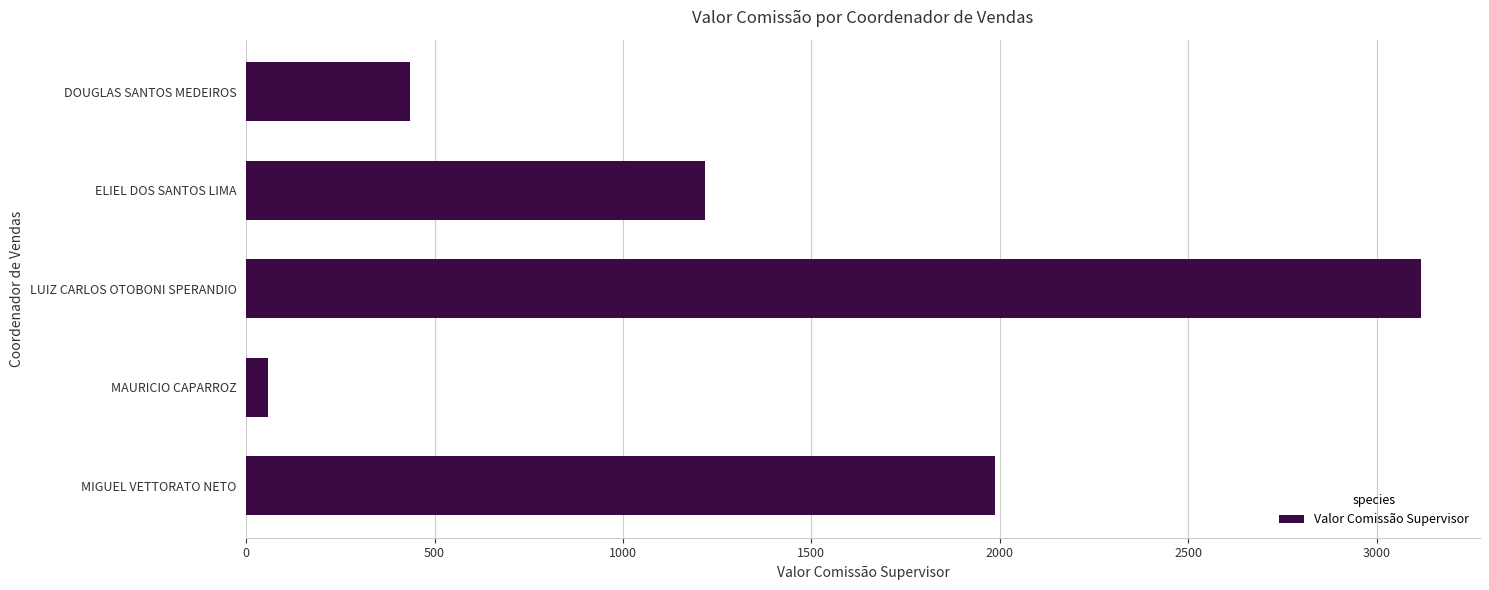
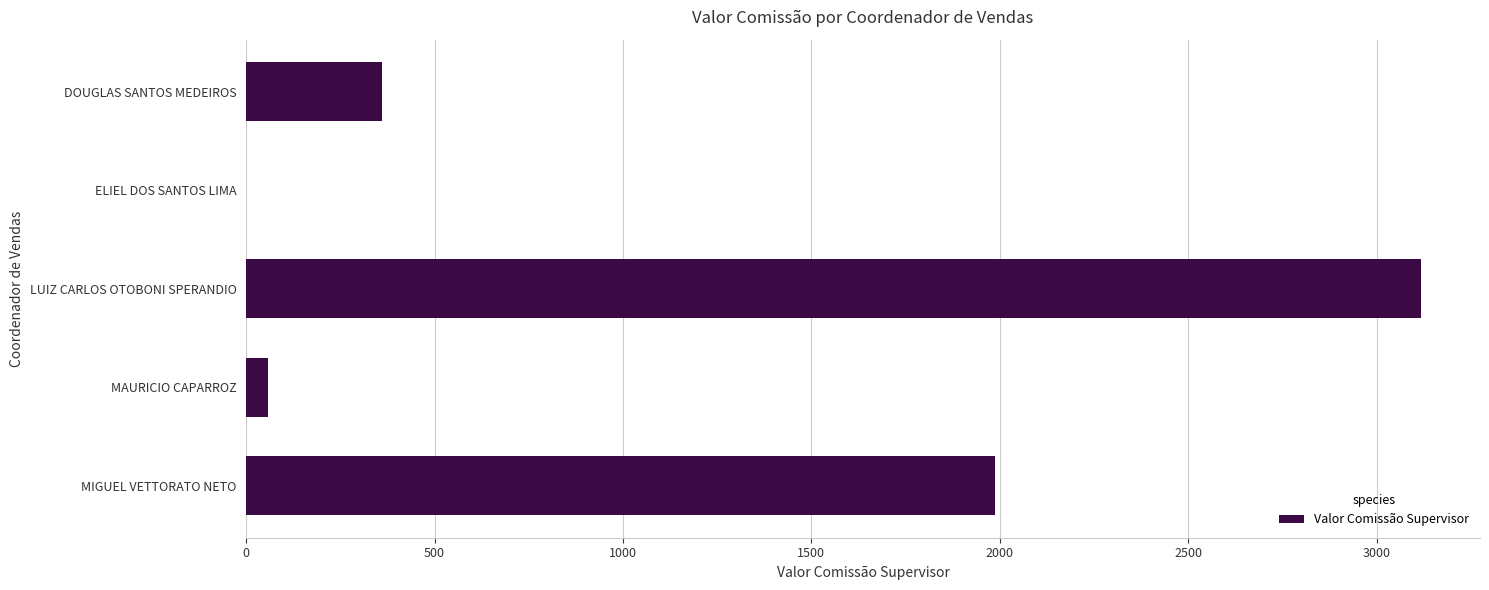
DOUGLAS SANTOS MEDEIROS: 440 -> 360
ELIEL DOS SANTOS LIMA: 1220 -> 0
